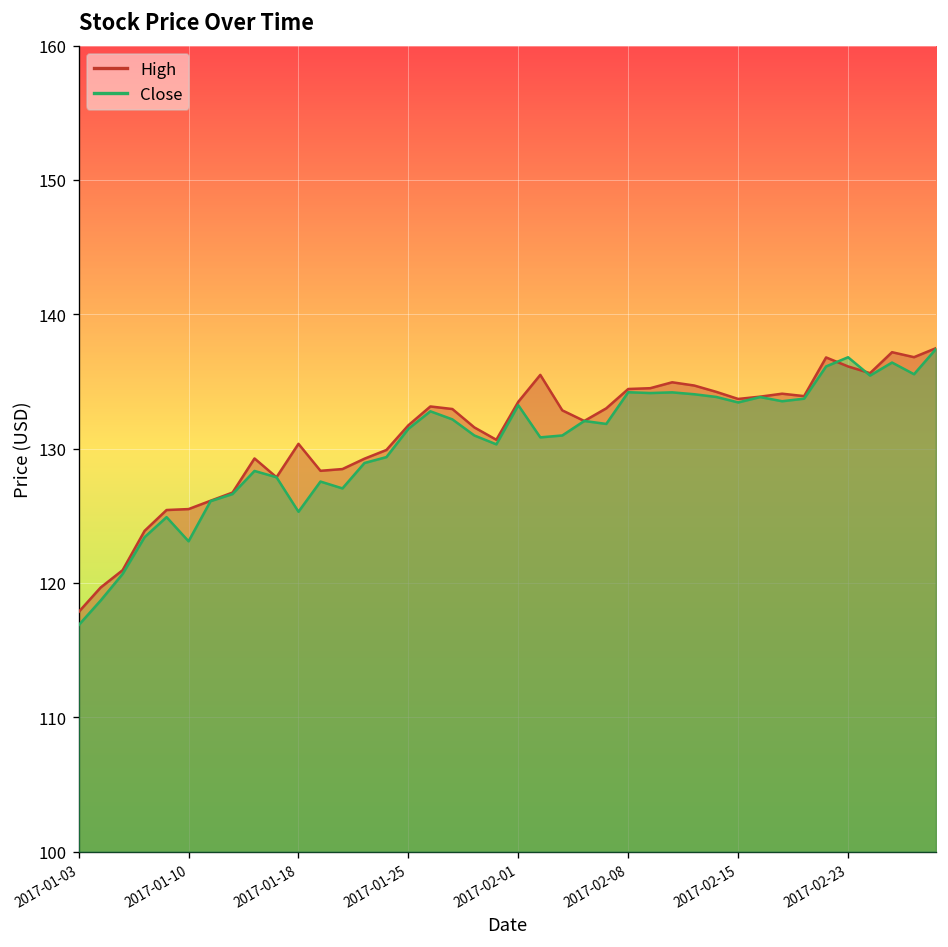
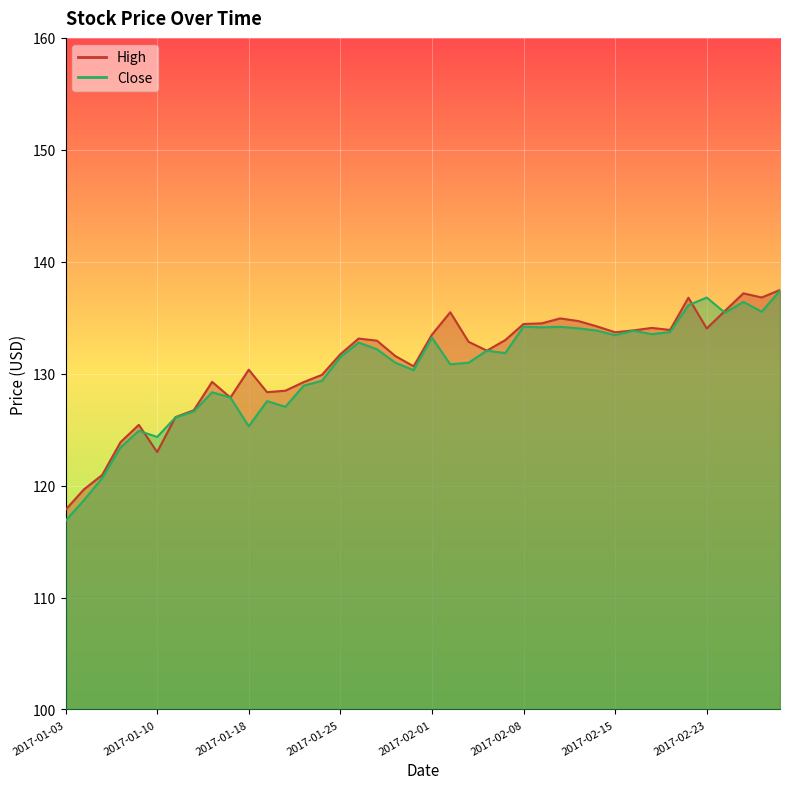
High, 2017-01-10: 125.5 -> 123.0
Close, 2017-01-10: 123.1 -> 124.3
High, 2017-02-23: 136.1 -> 134.0
